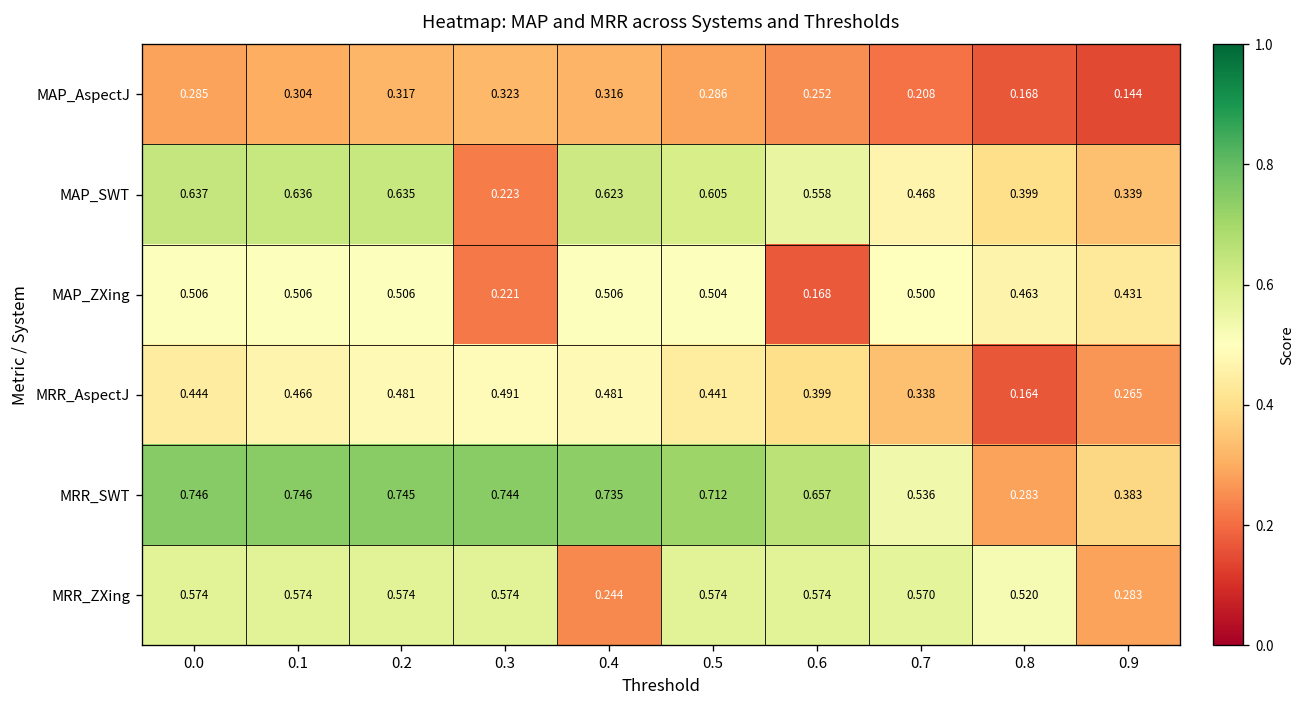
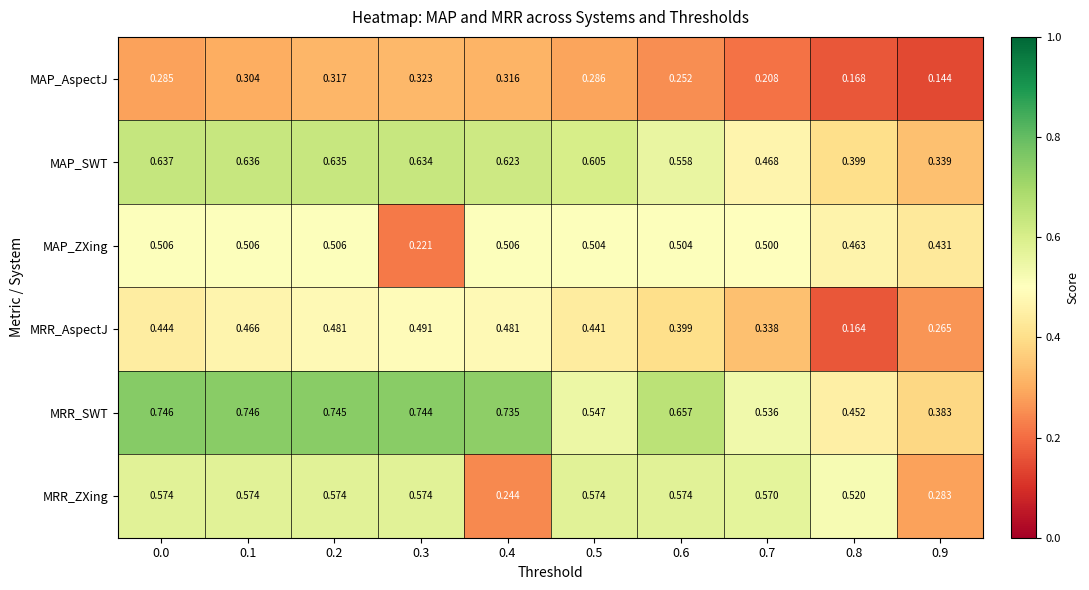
MAP_SWT, 0.3: 0.223 -> 0.634
MAP_ZXing, 0.6: 0.168 -> 0.504
MRR_SWT, 0.5: 0.712 -> 0.547
MRR_SWT, 0.8: 0.283 -> 0.452
